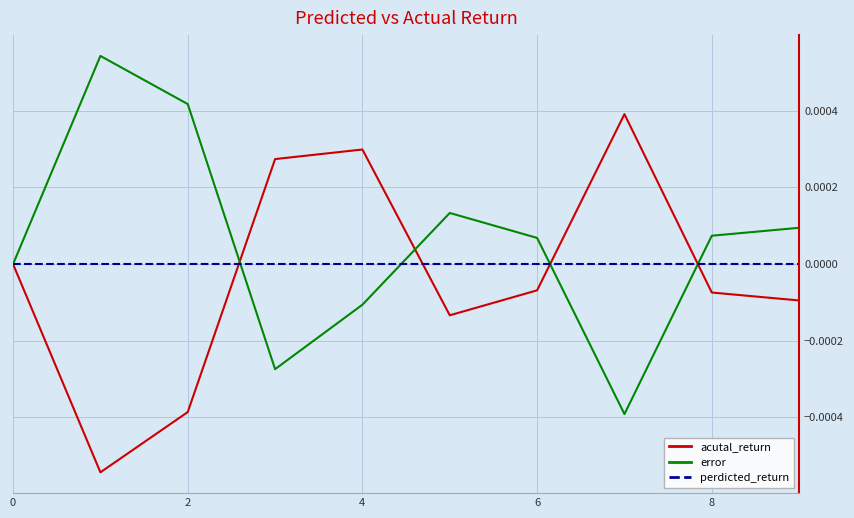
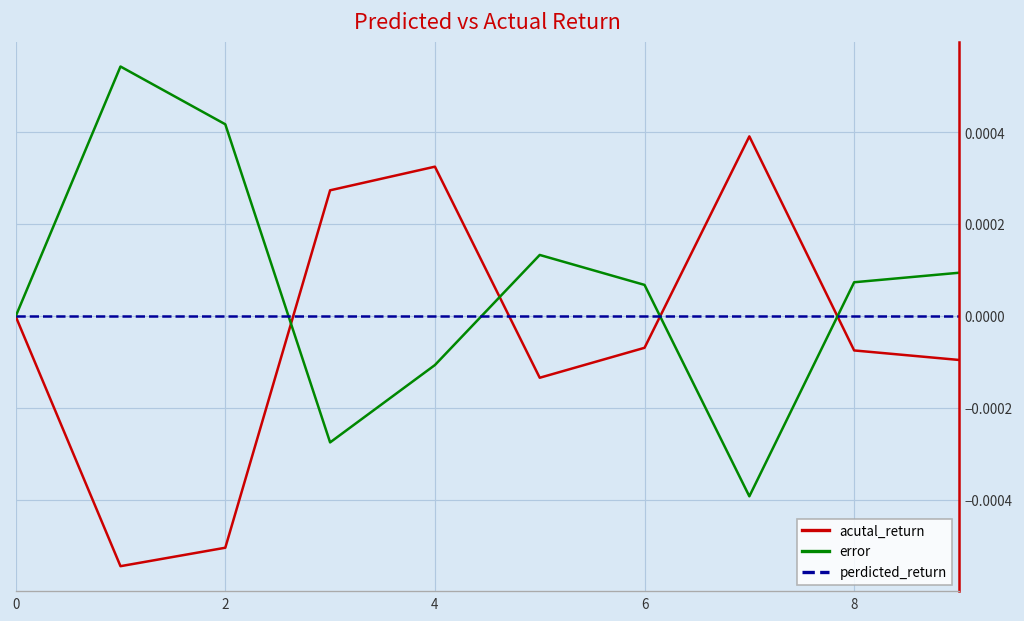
acutal_return, 2: -0.00039 -> -0.00050
acutal_return, 4: 0.00030 -> 0.00033
